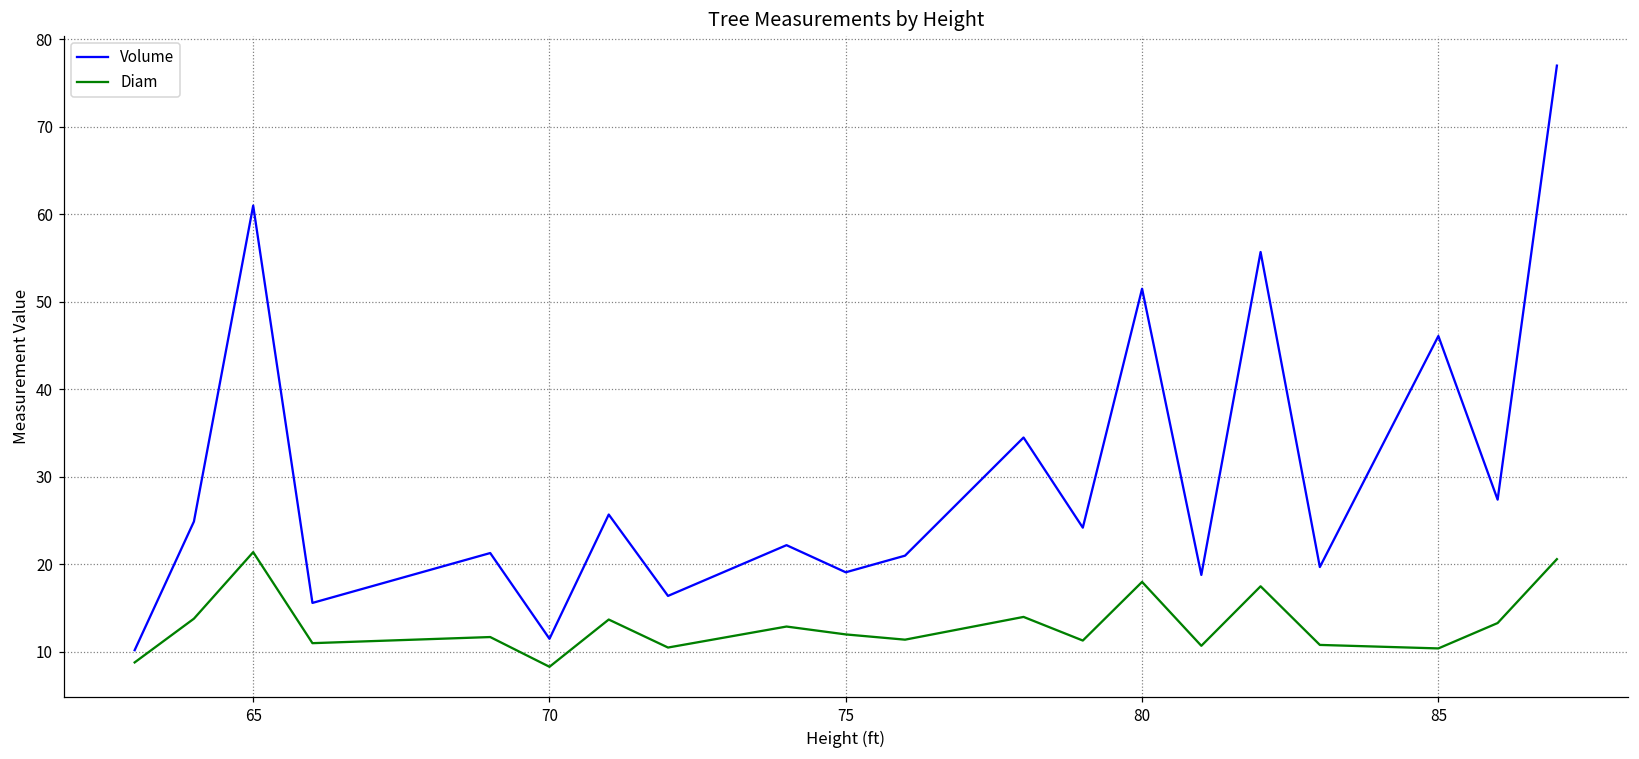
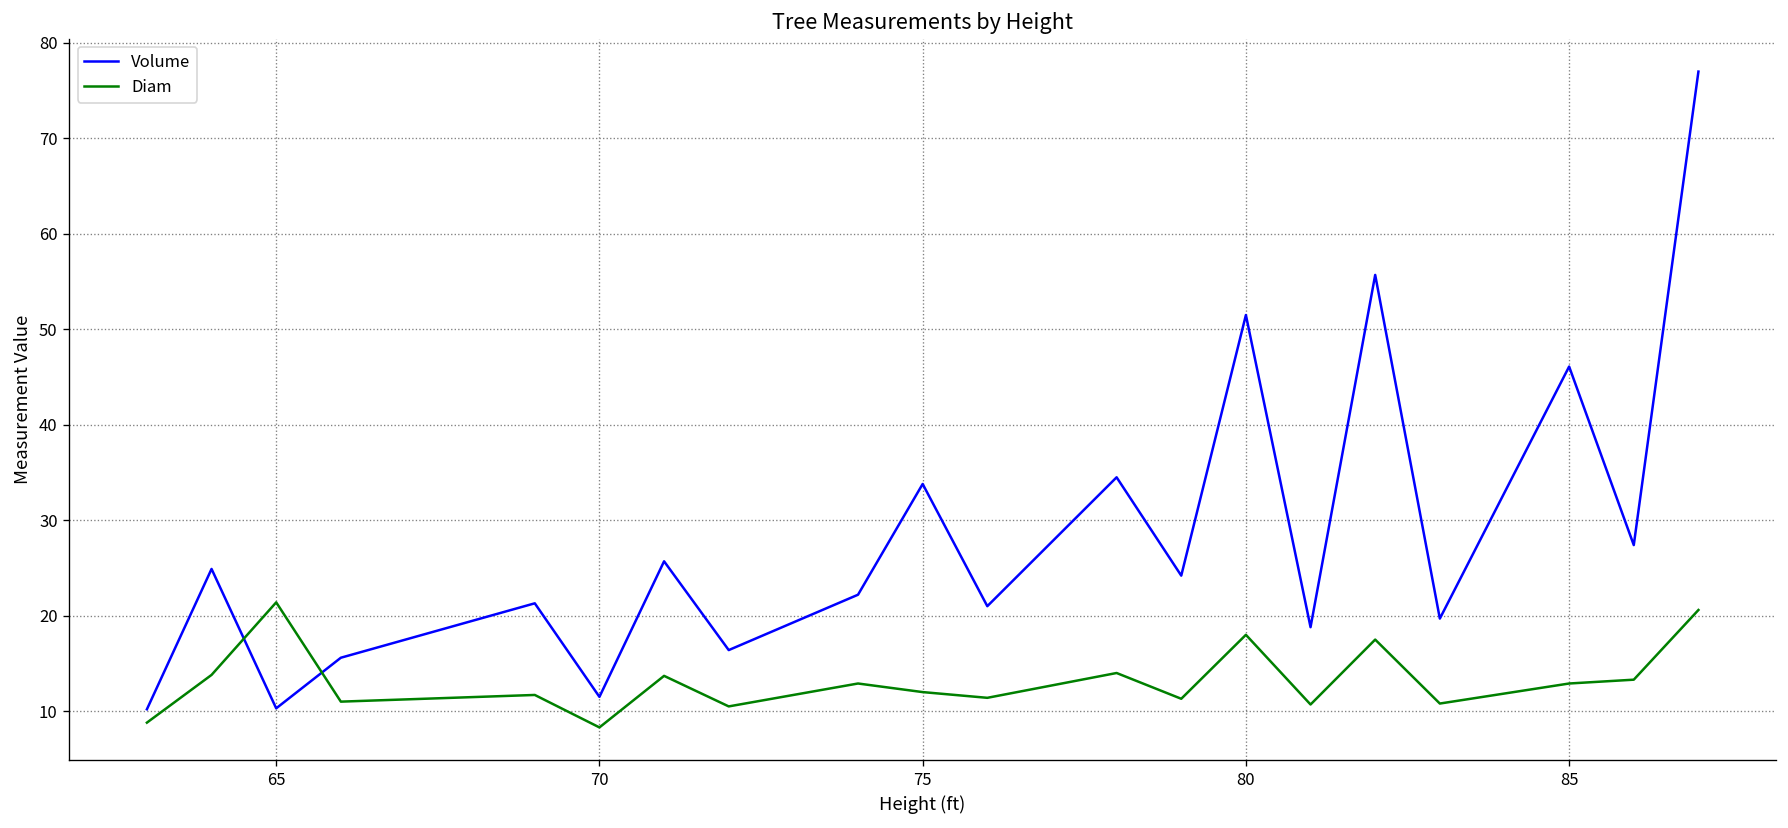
Volume, 65: 61 -> 10
Volume, 75: 19 -> 34
Diam, 85: 10 -> 13
